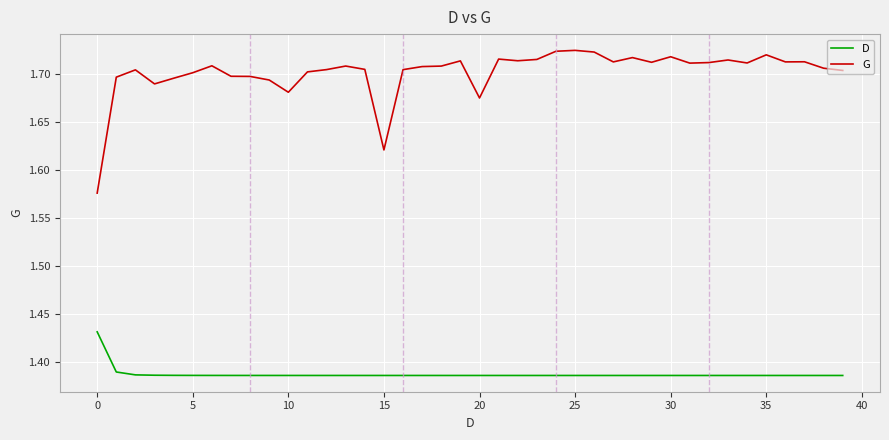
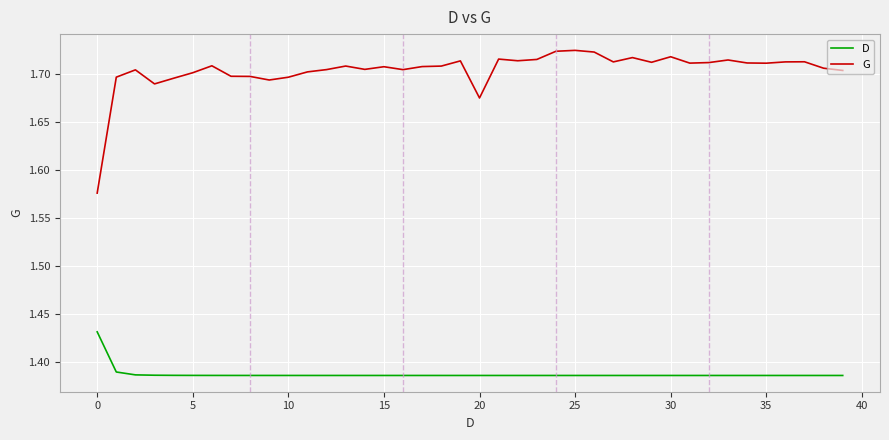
G, 10: 1.68 -> 1.70
G, 15: 1.62 -> 1.71
G, 35: 1.72 -> 1.71
